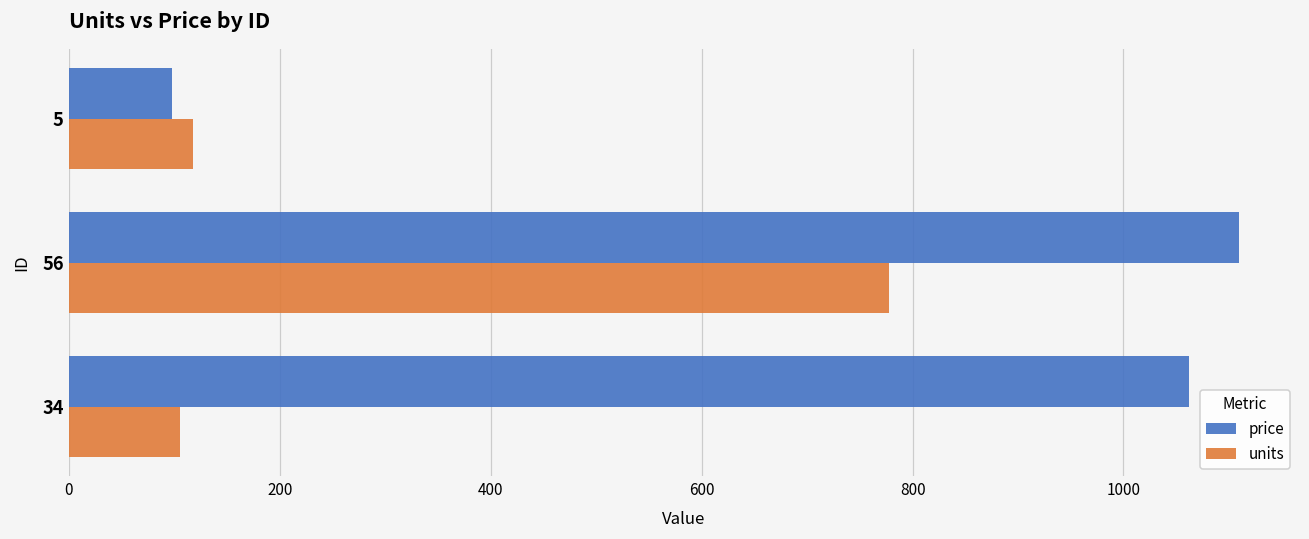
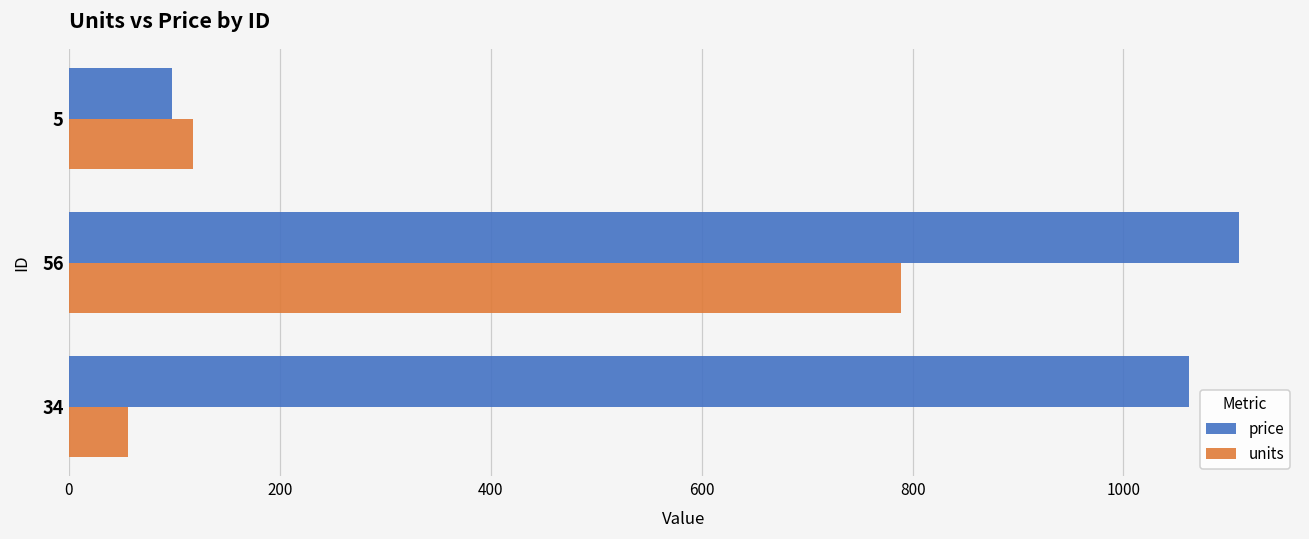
units, 56: 780 -> 790
units, 34: 110 -> 60
